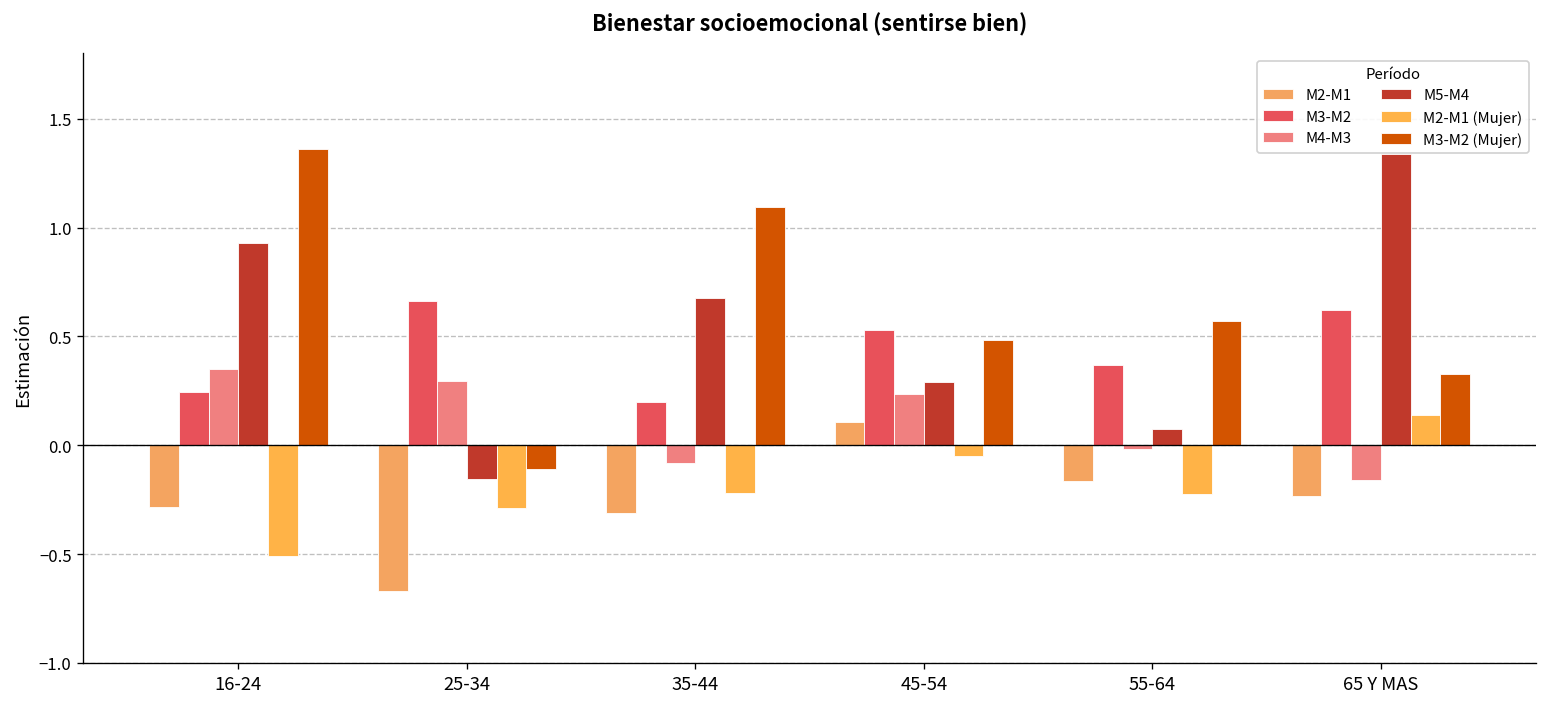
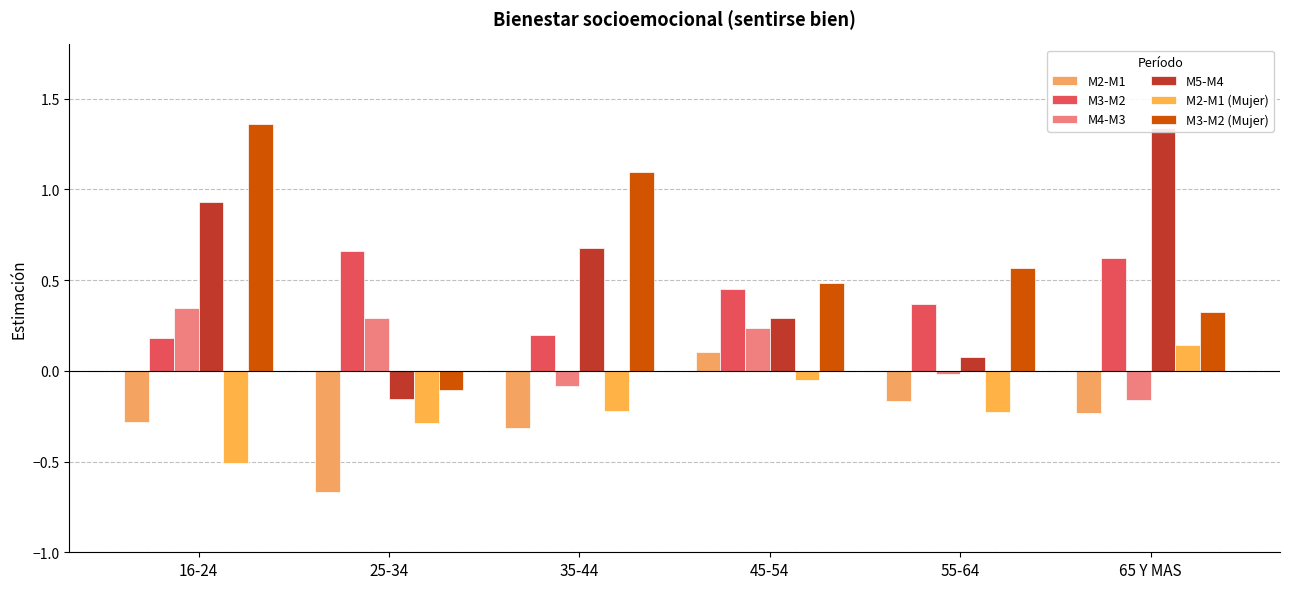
M3-M2, 16-24: 0.24 -> 0.18
M3-M2, 45-54: 0.53 -> 0.45
